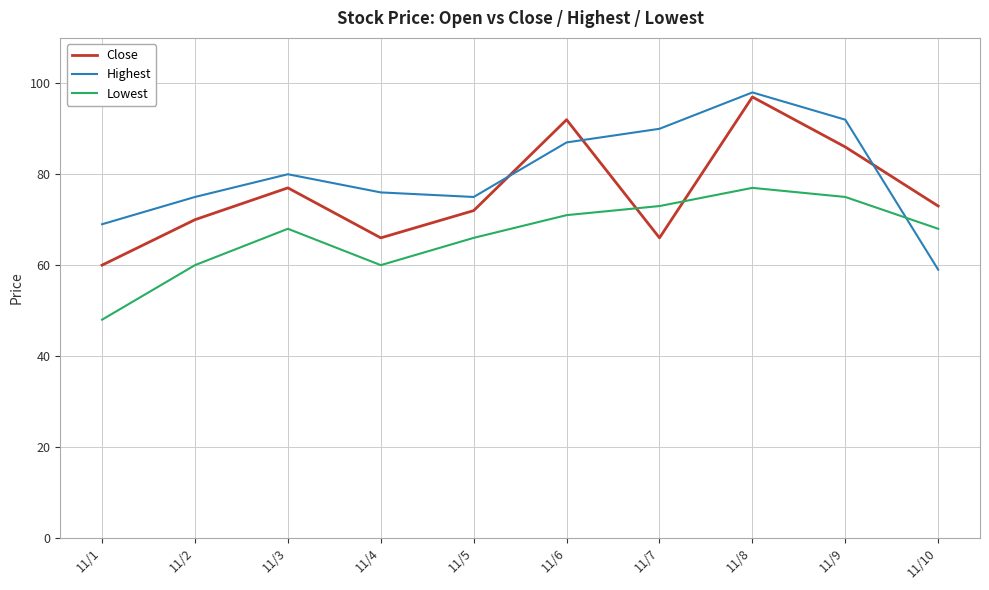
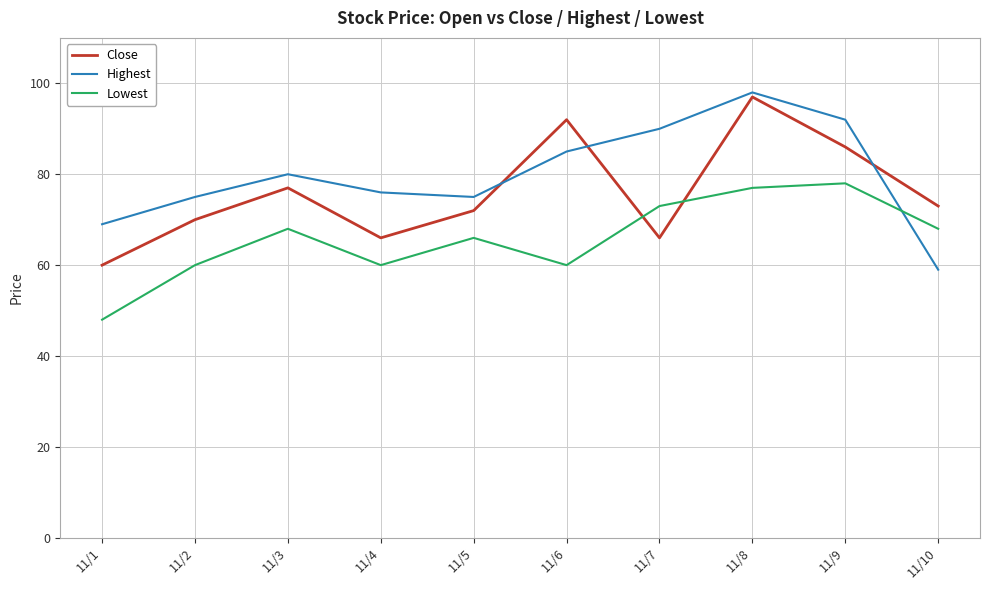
Highest, 11/6: 87 -> 85
Lowest, 11/6: 71 -> 60
Lowest, 11/9: 75 -> 78
